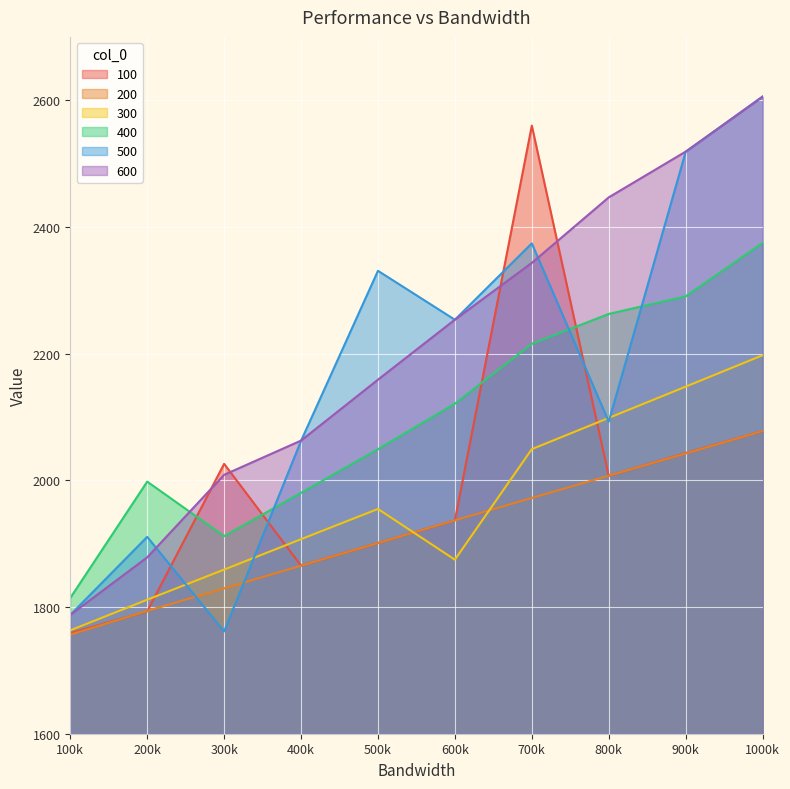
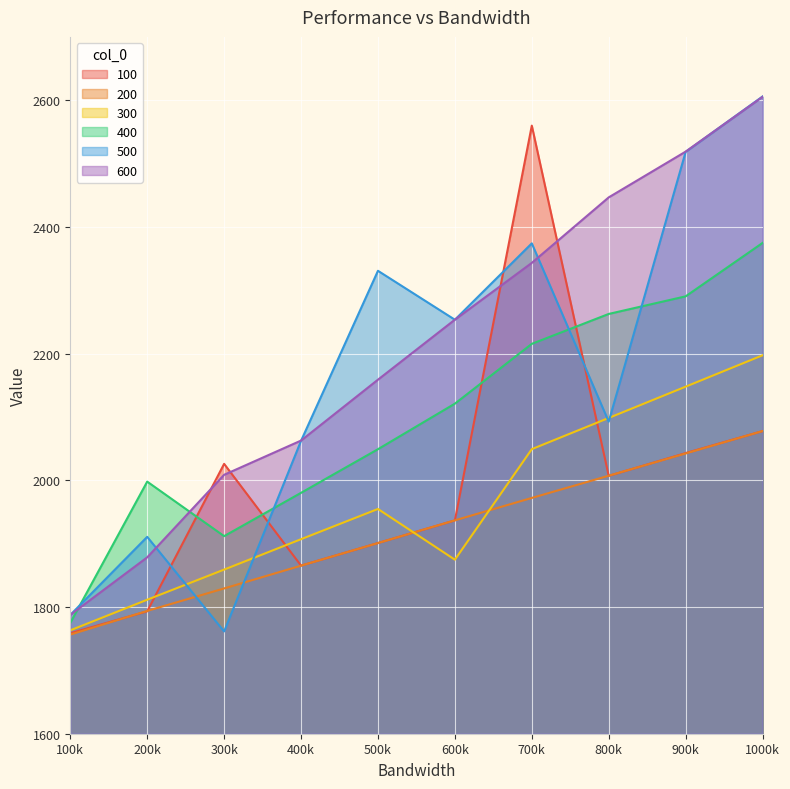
400, 100k: 1810 -> 1770
